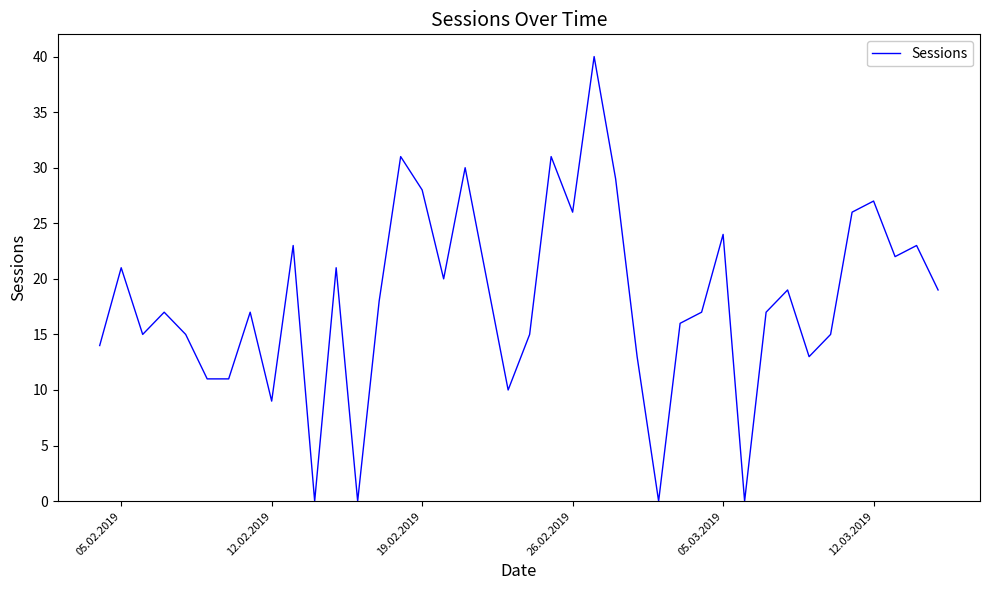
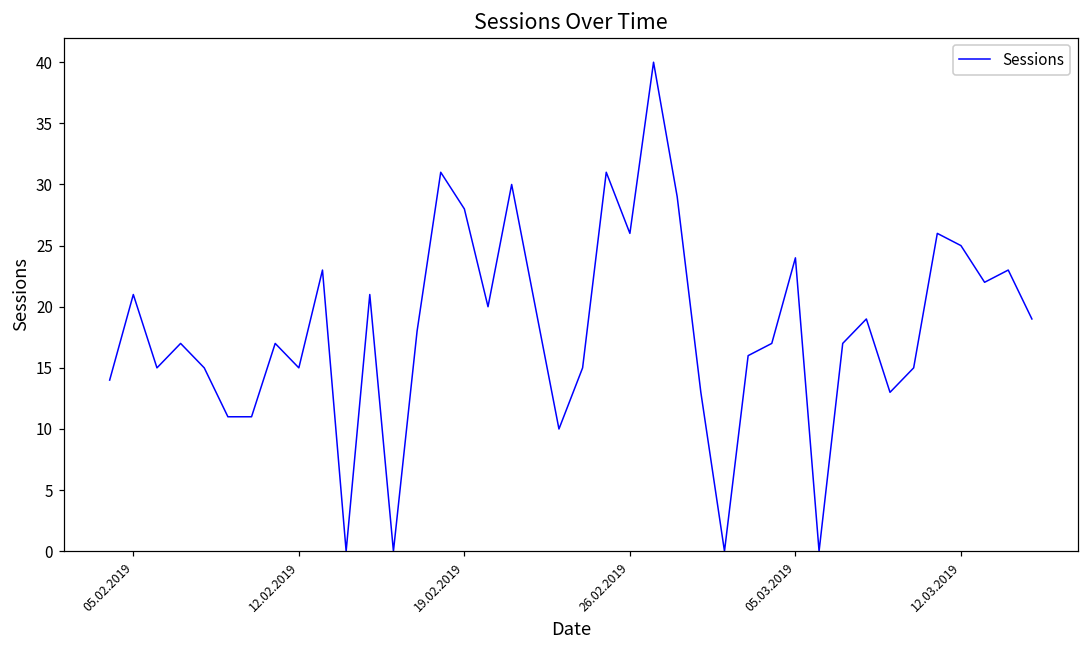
12.02.2019: 9 -> 15
12.03.2019: 27 -> 25
